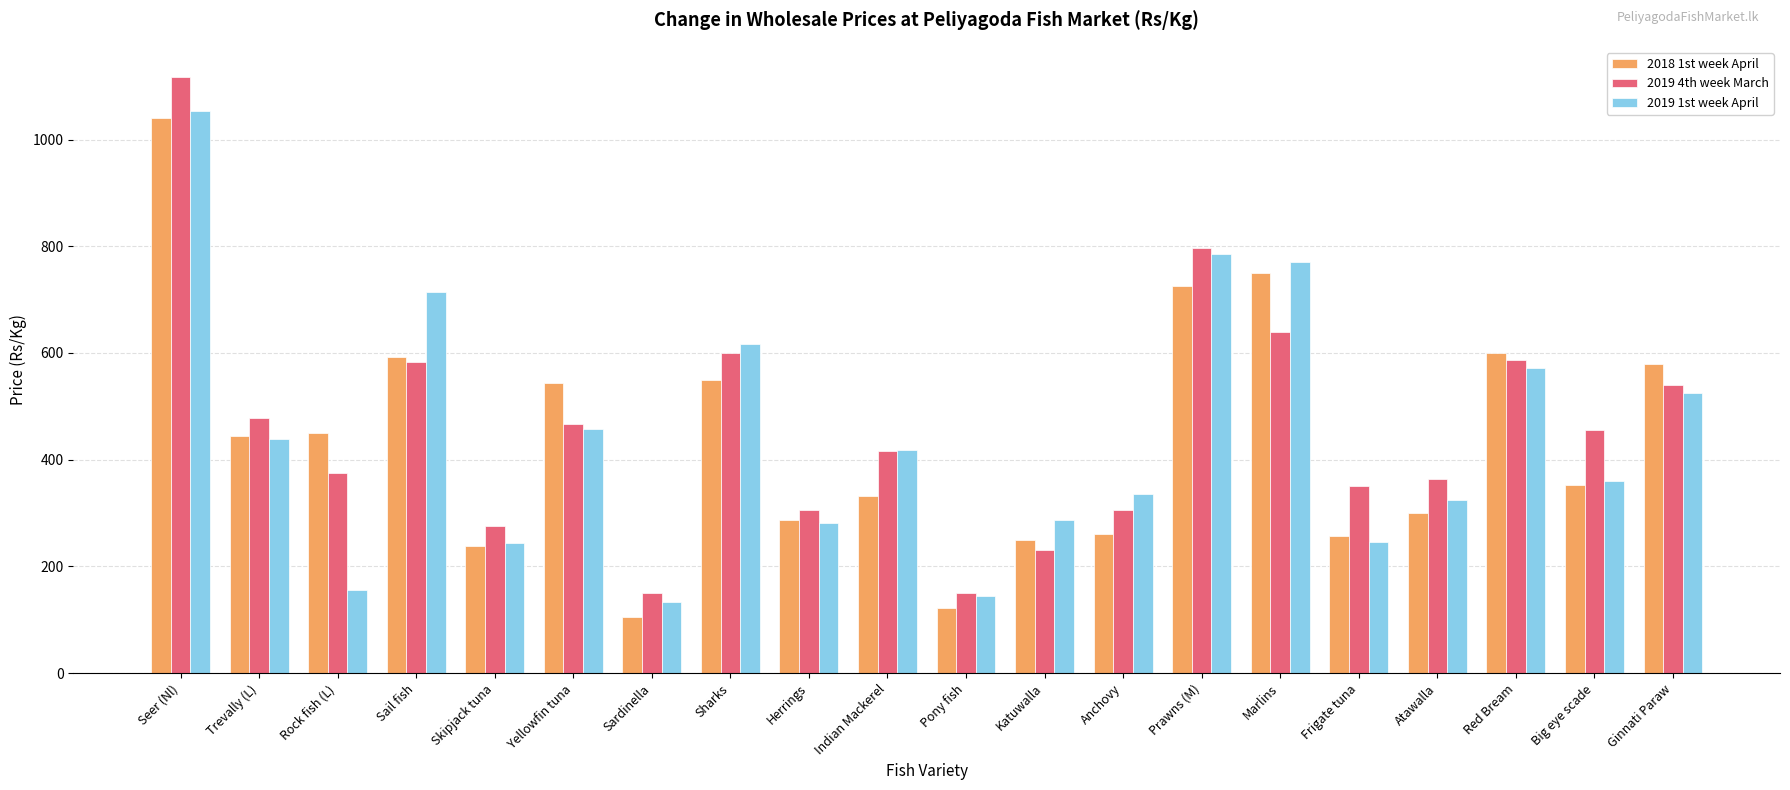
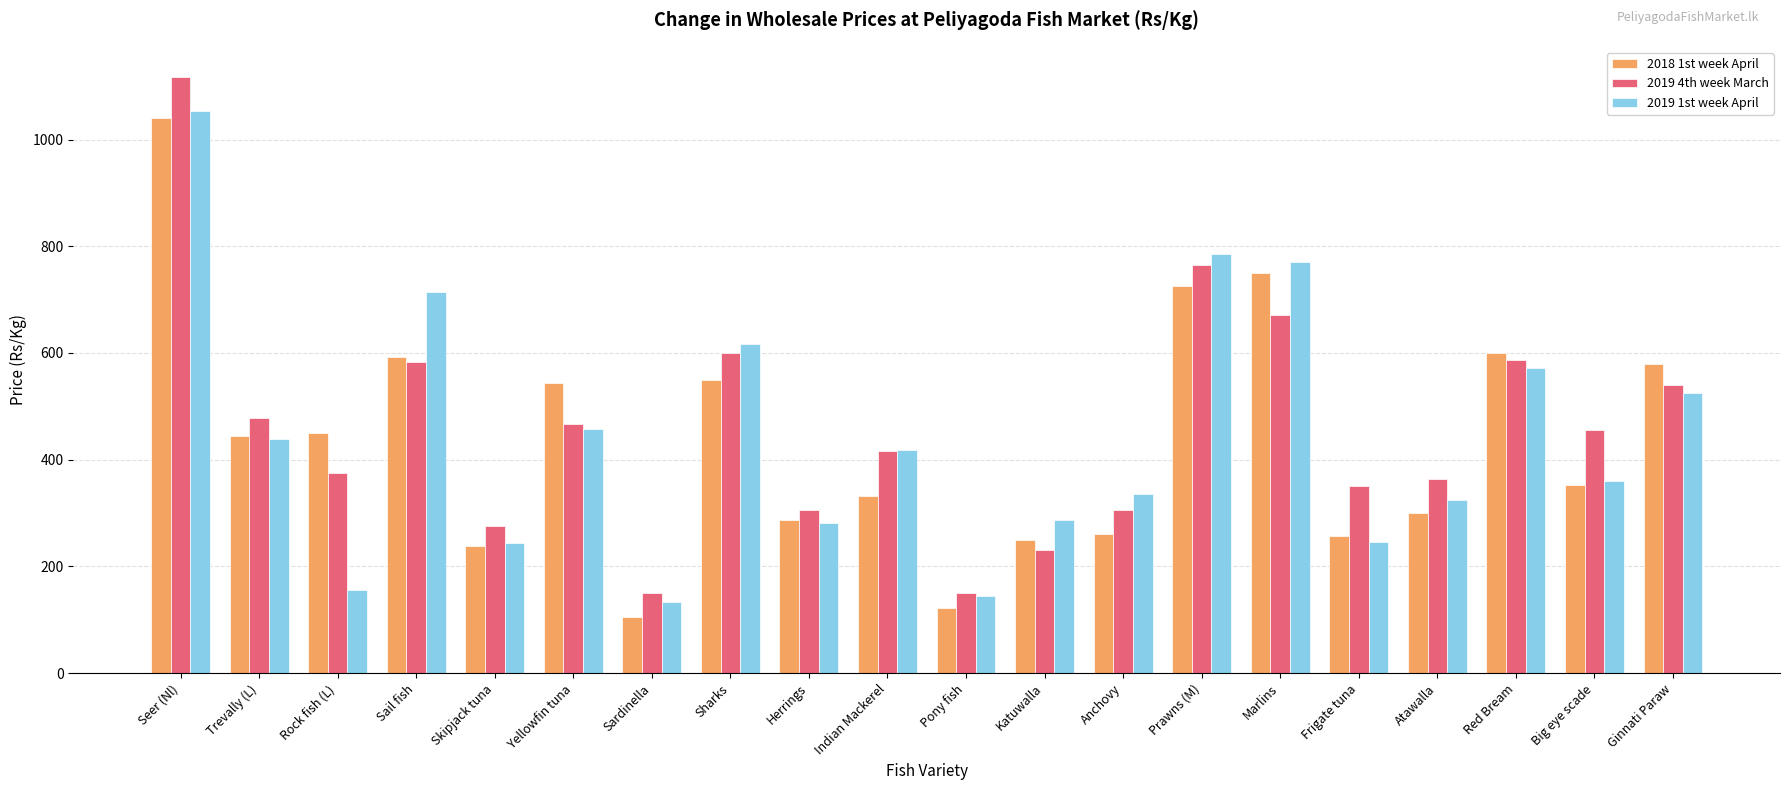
2019 4th week March, Prawns (M): 800 -> 770
2019 4th week March, Marlins: 640 -> 670
